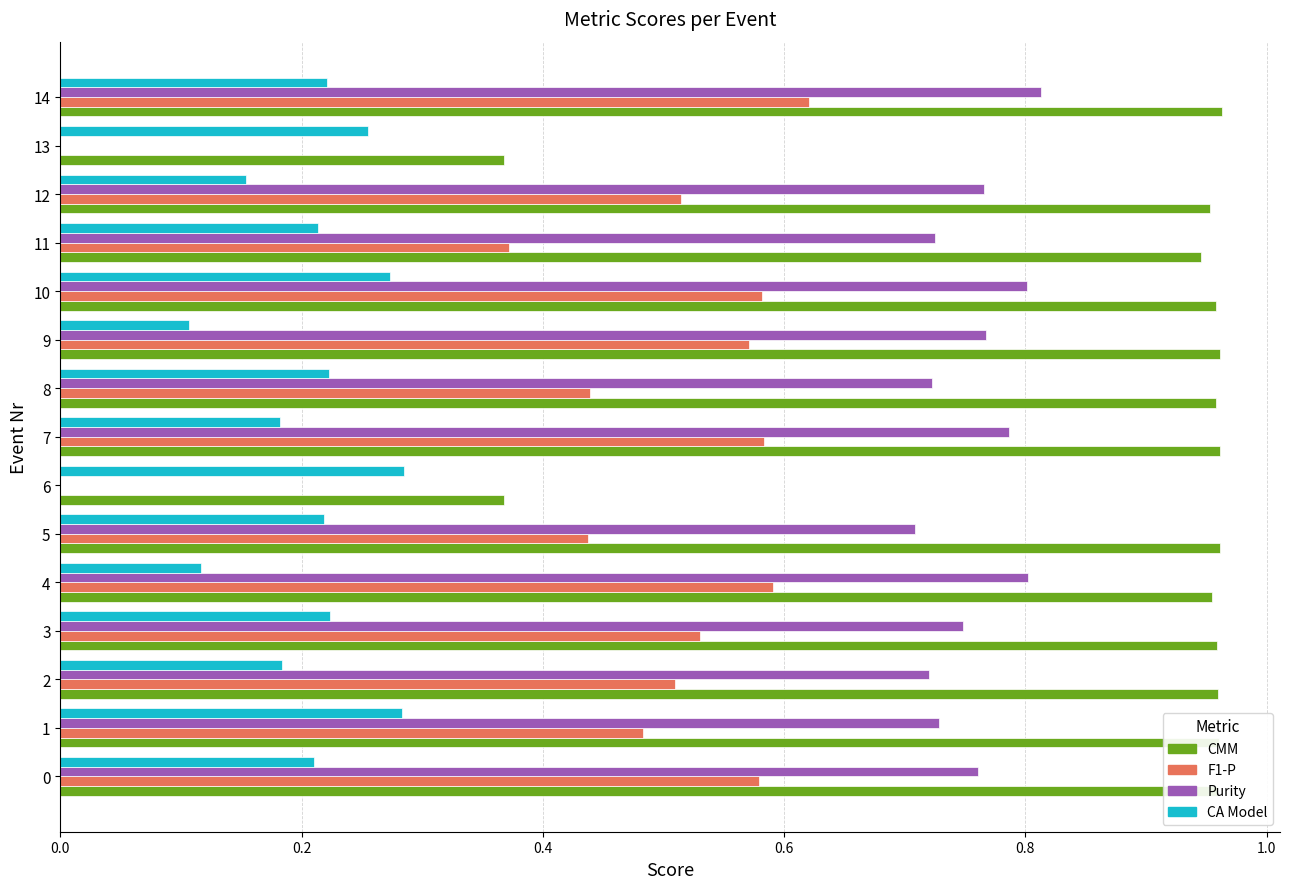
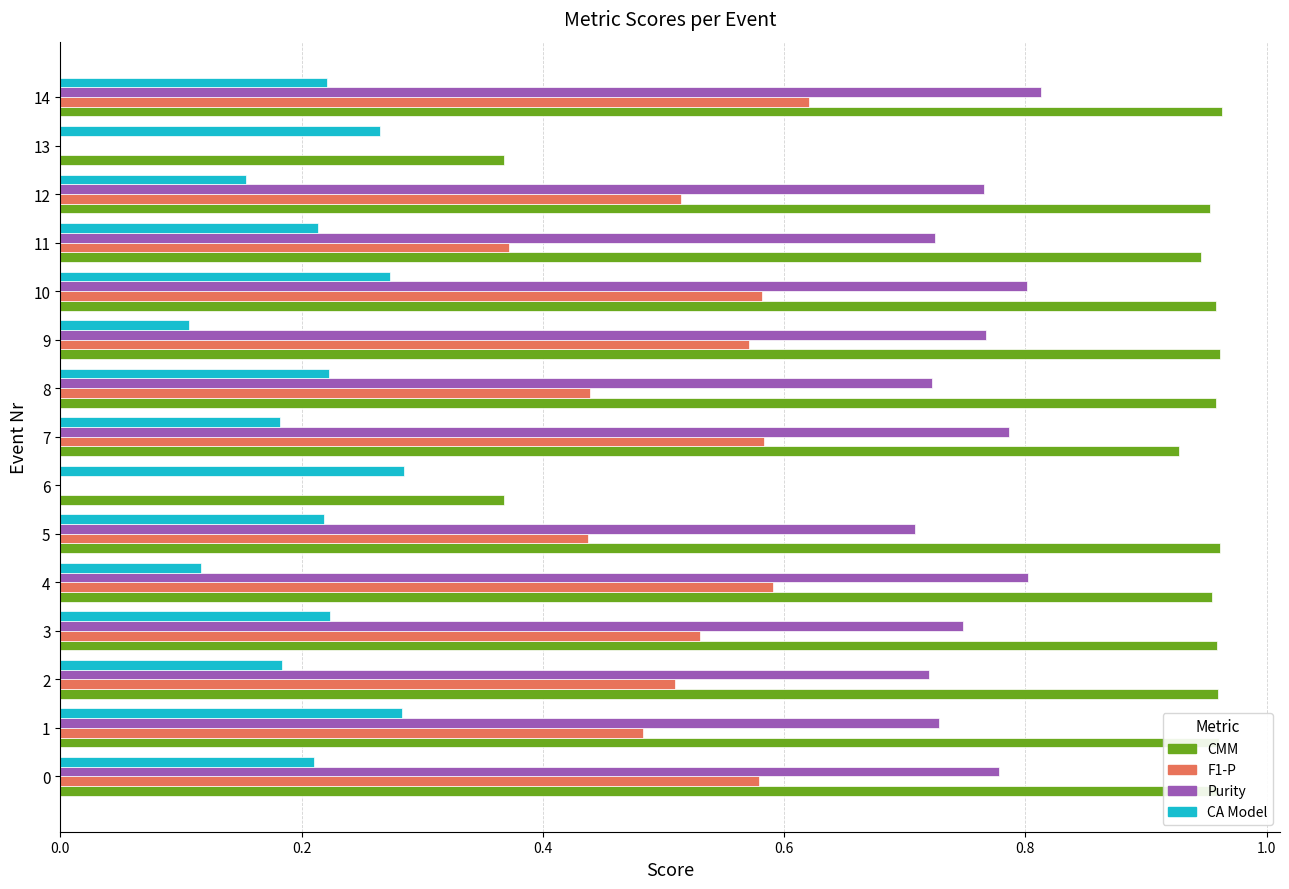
CA Model, 13: 0.255 -> 0.265
CMM, 7: 0.962 -> 0.927
Purity, 0: 0.761 -> 0.779
